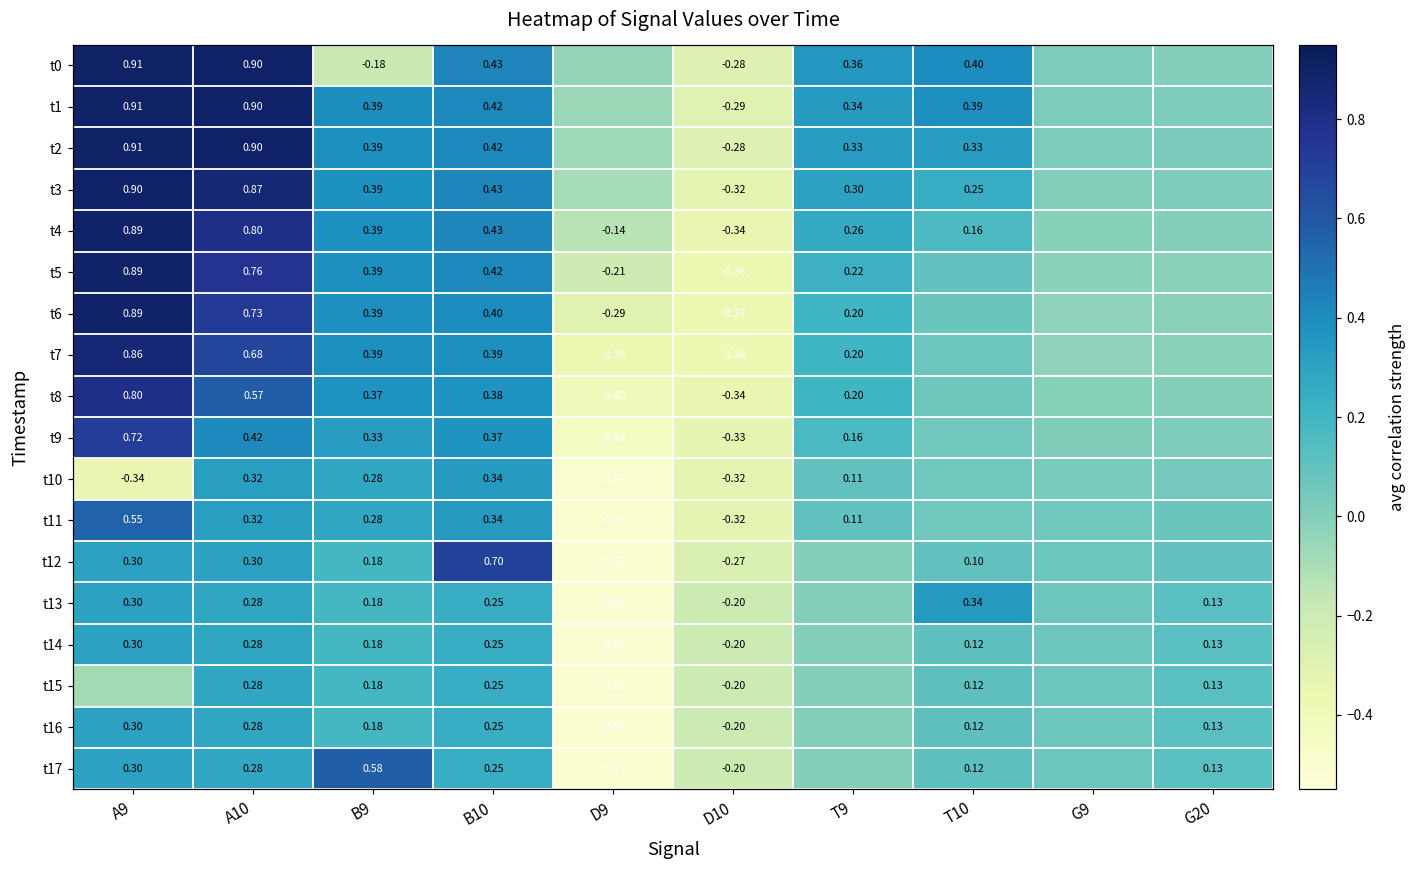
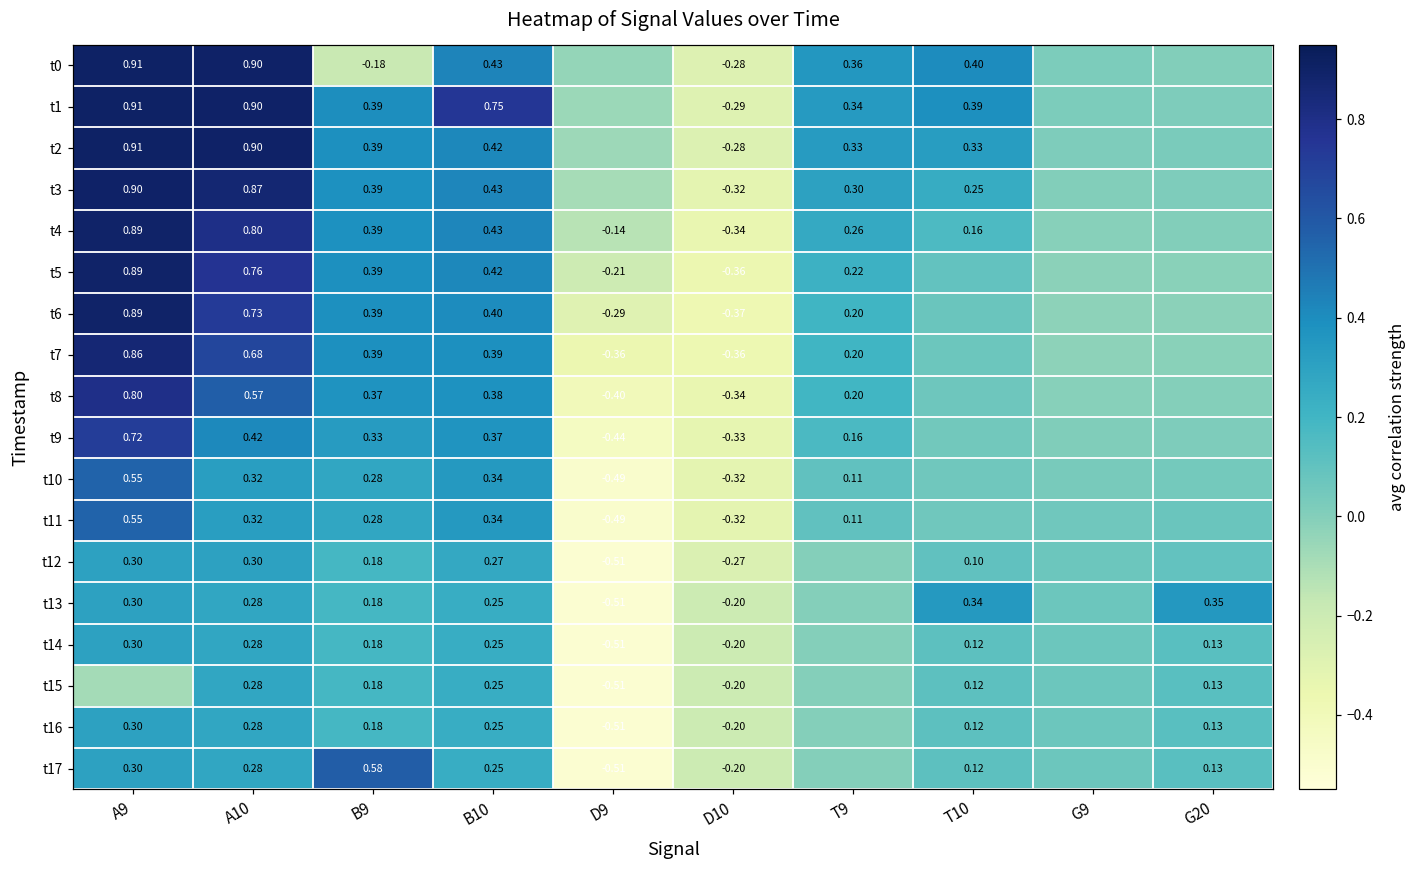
t1, B10: 0.42 -> 0.75
t10, A9: -0.34 -> 0.55
t12, B10: 0.70 -> 0.27
t13, G20: 0.13 -> 0.35
